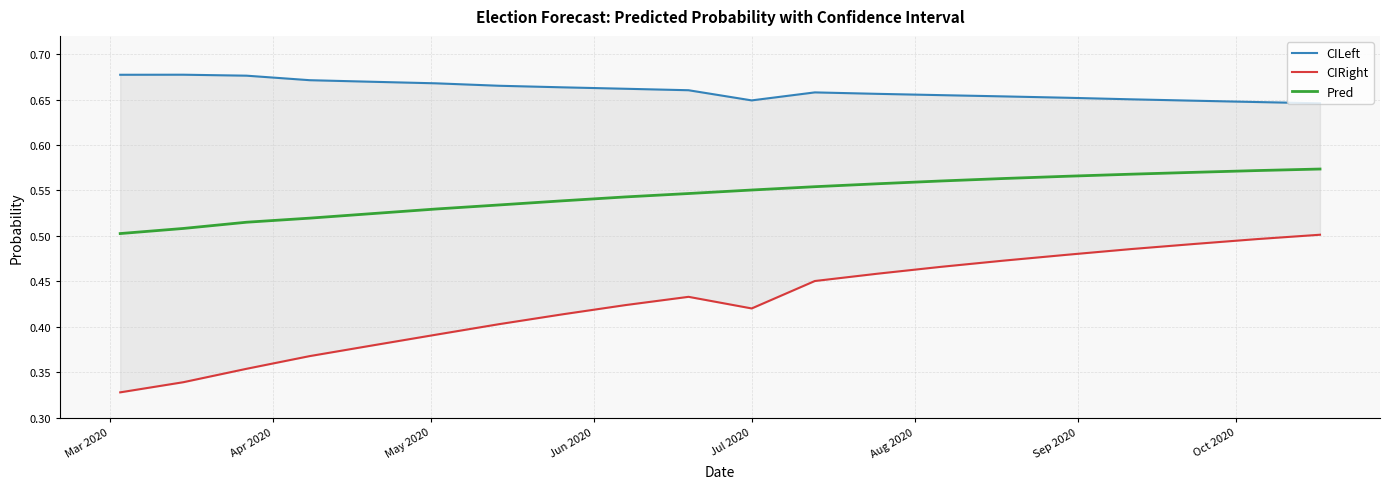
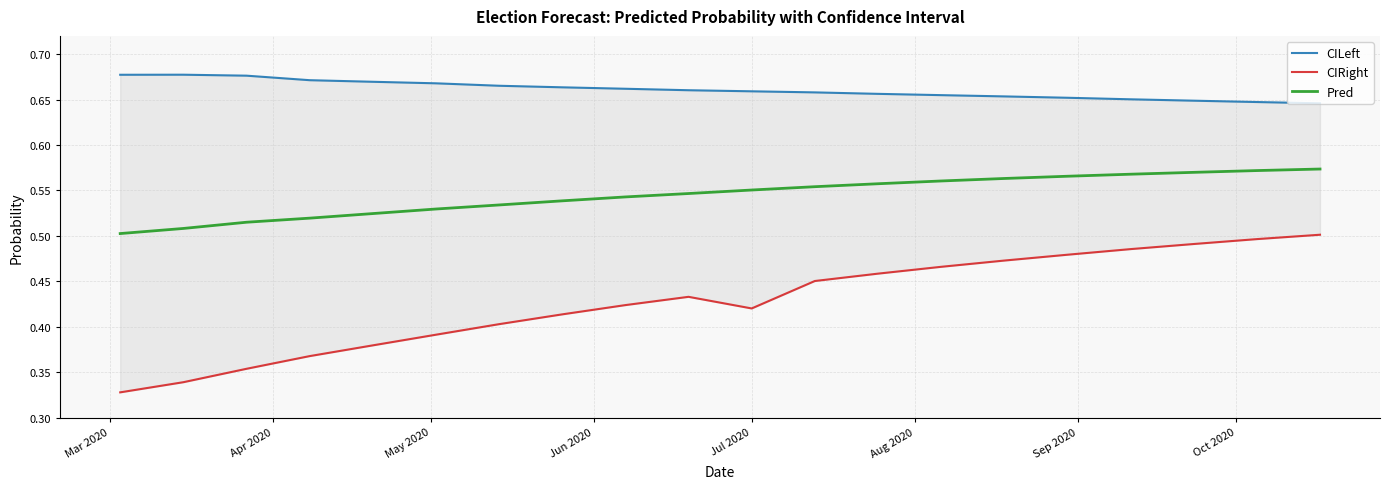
CILeft, Jul 2020: 0.65 -> 0.66
